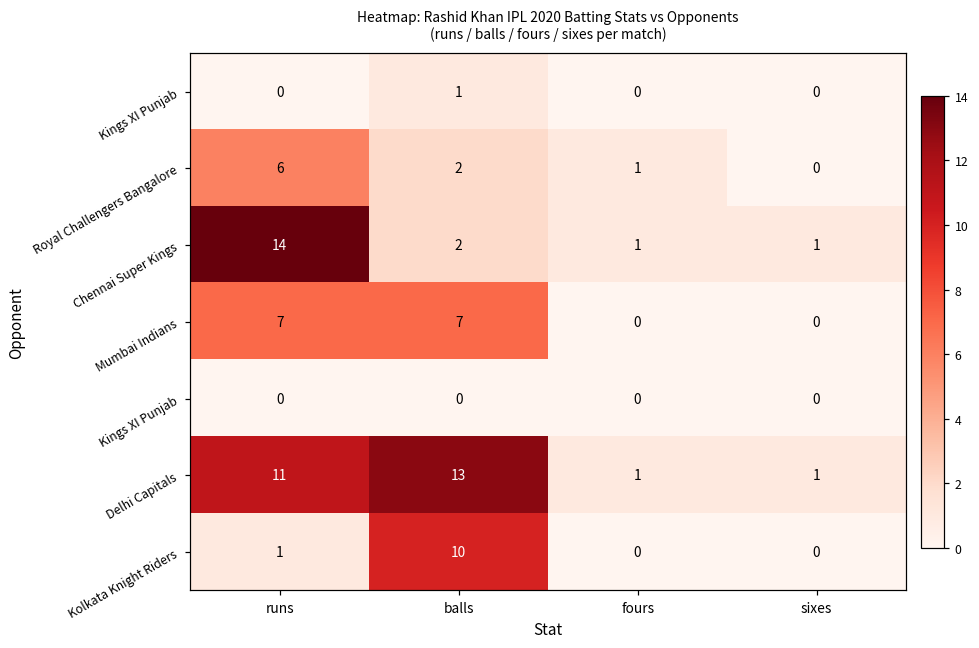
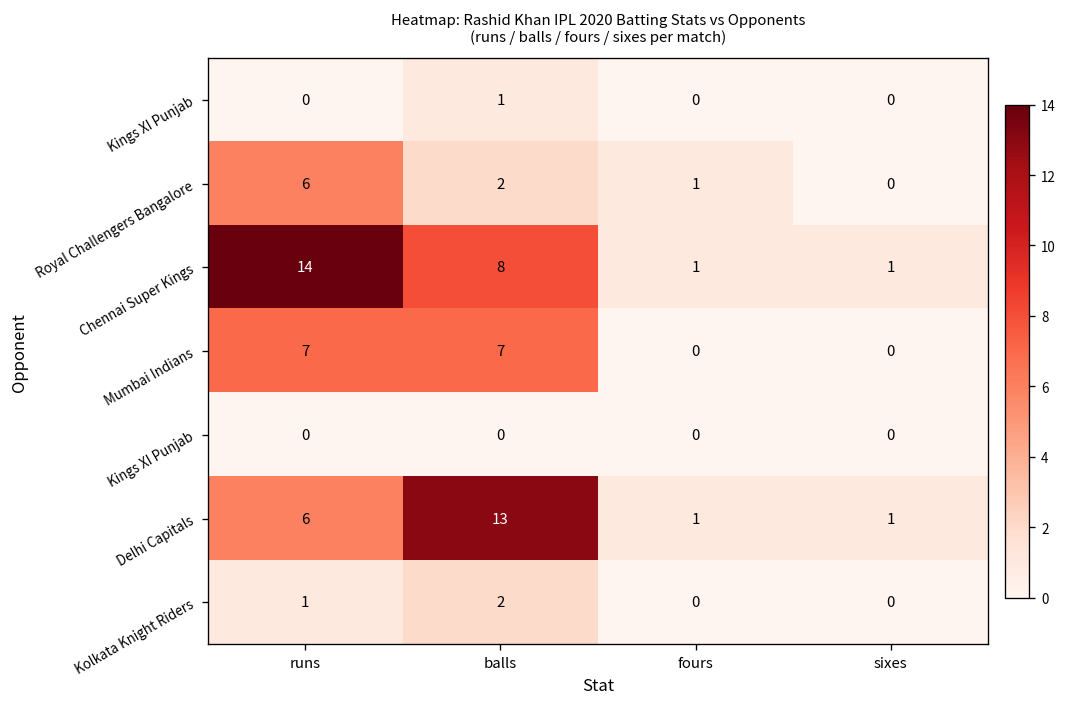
Chennai Super Kings, balls: 2 -> 8
Delhi Capitals, runs: 11 -> 6
Kolkata Knight Riders, balls: 10 -> 2
